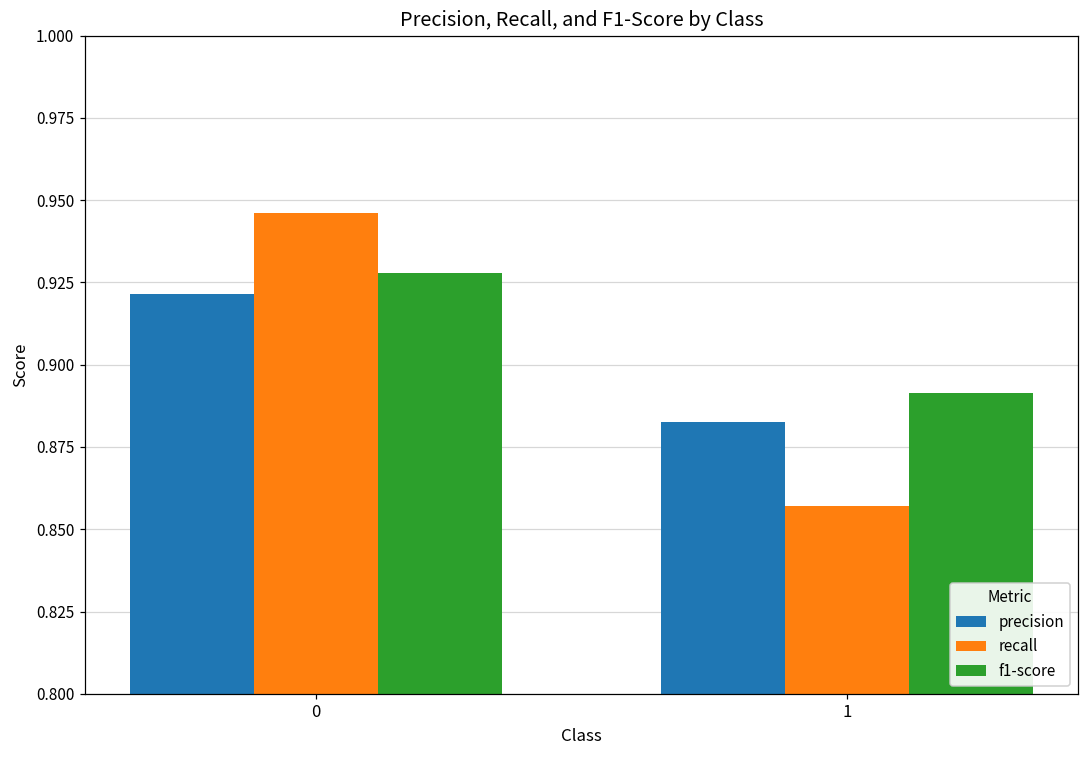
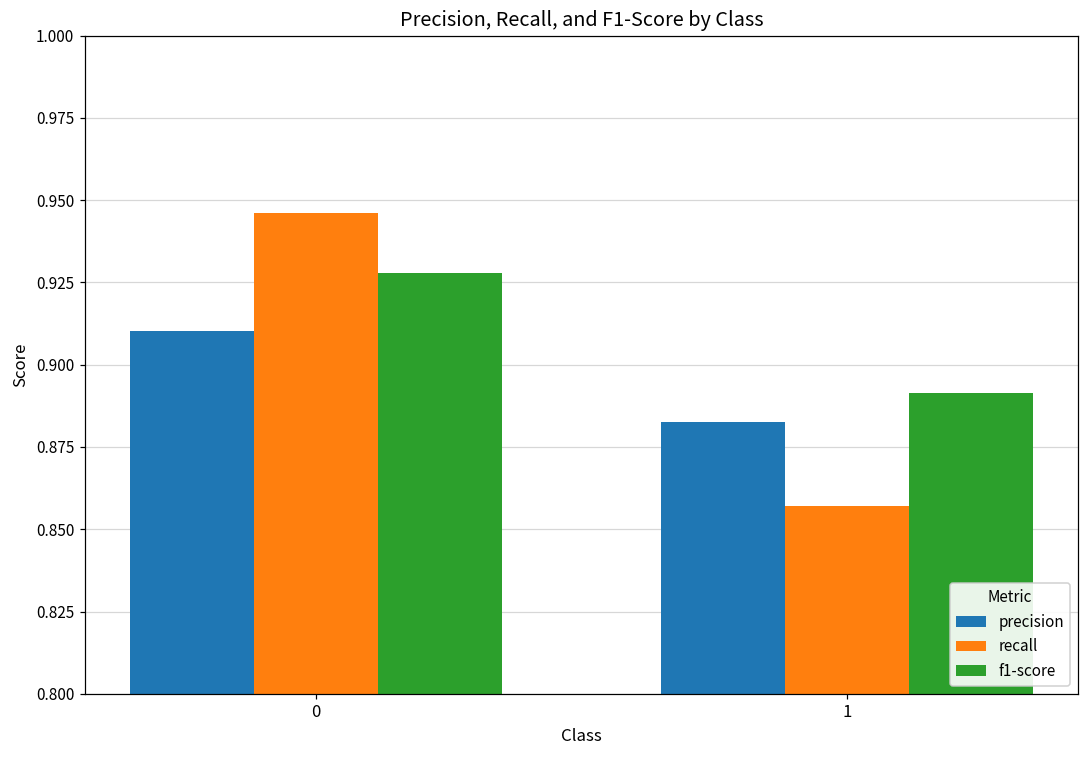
precision, 0: 0.921 -> 0.910
